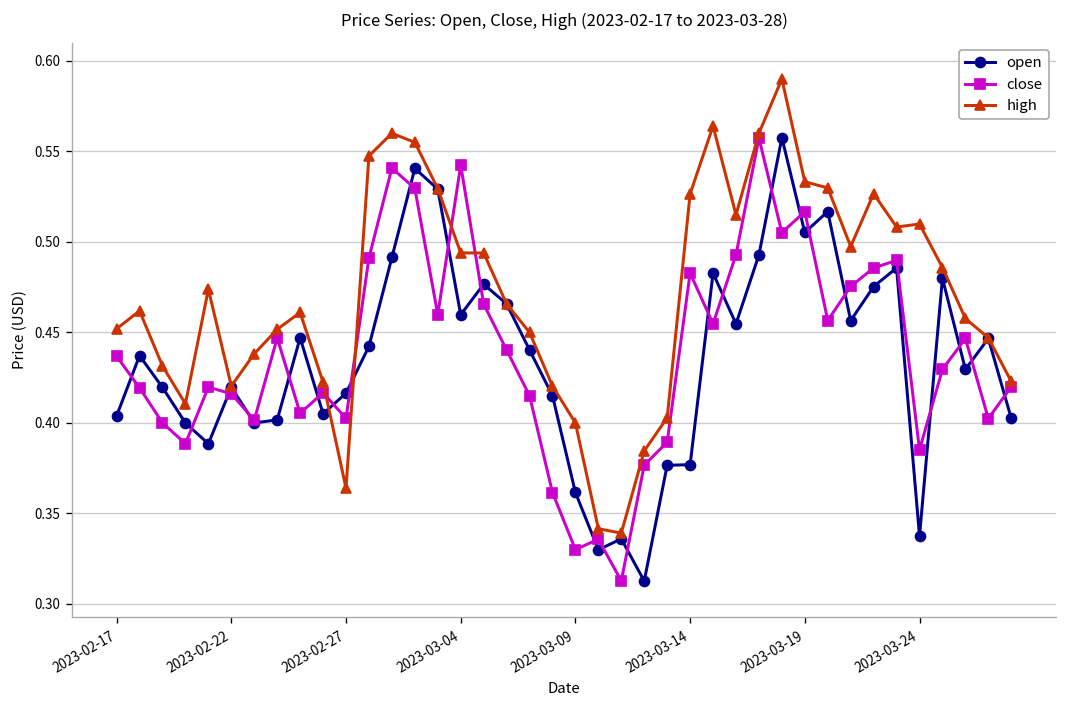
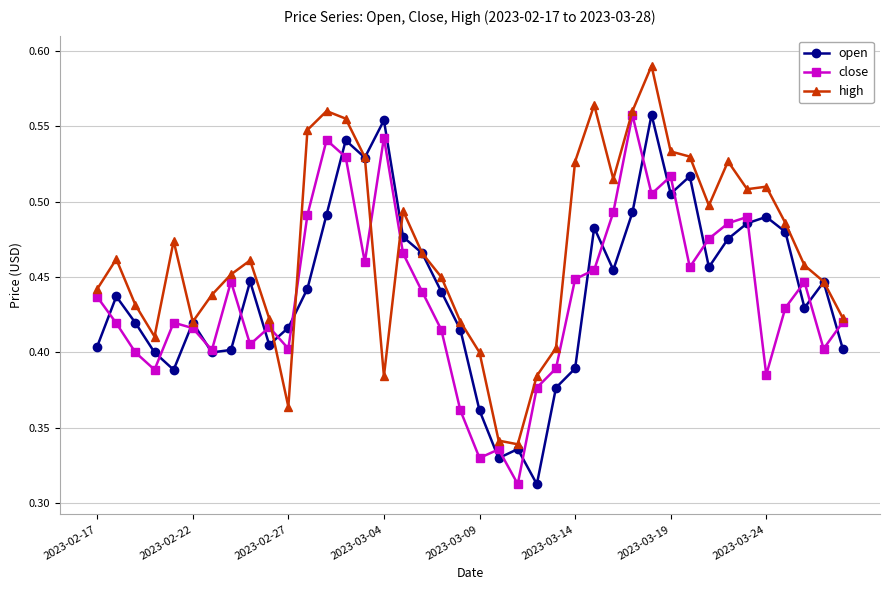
high, 2023-02-17: 0.452 -> 0.442
open, 2023-03-04: 0.460 -> 0.554
high, 2023-03-04: 0.494 -> 0.384
open, 2023-03-14: 0.377 -> 0.389
close, 2023-03-14: 0.483 -> 0.449
open, 2023-03-24: 0.337 -> 0.490
